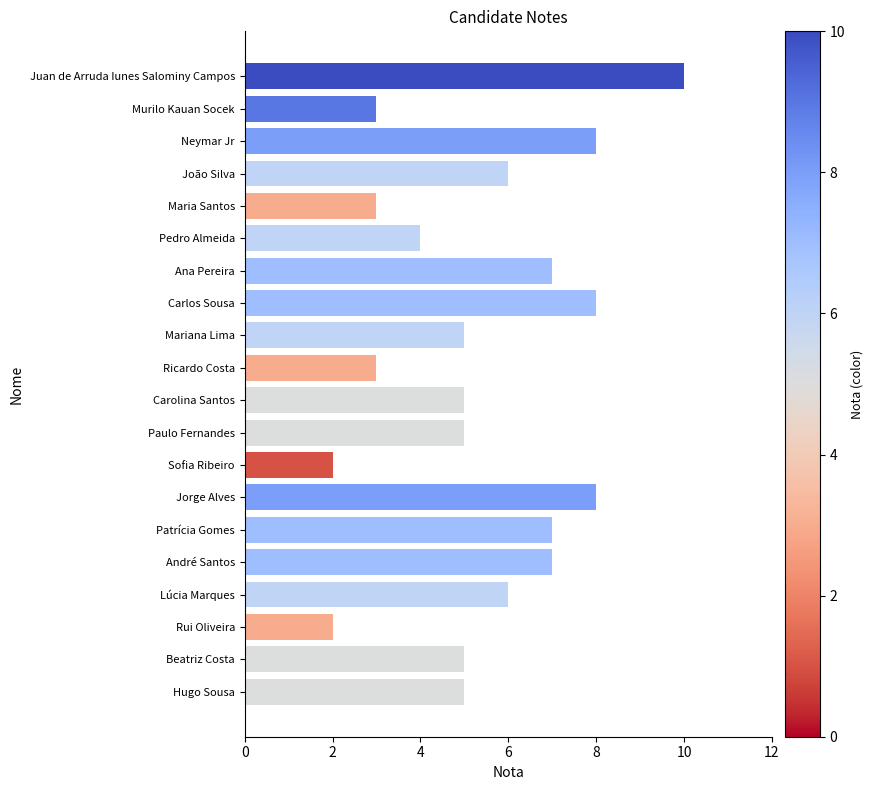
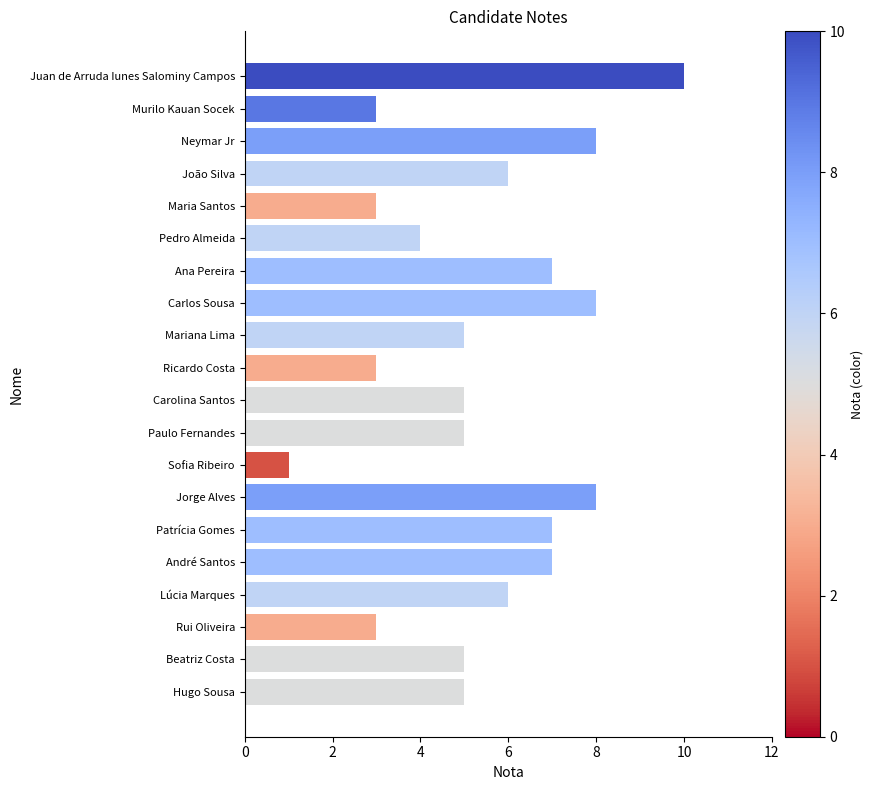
Sofia Ribeiro: 2 -> 1
Rui Oliveira: 2 -> 3
